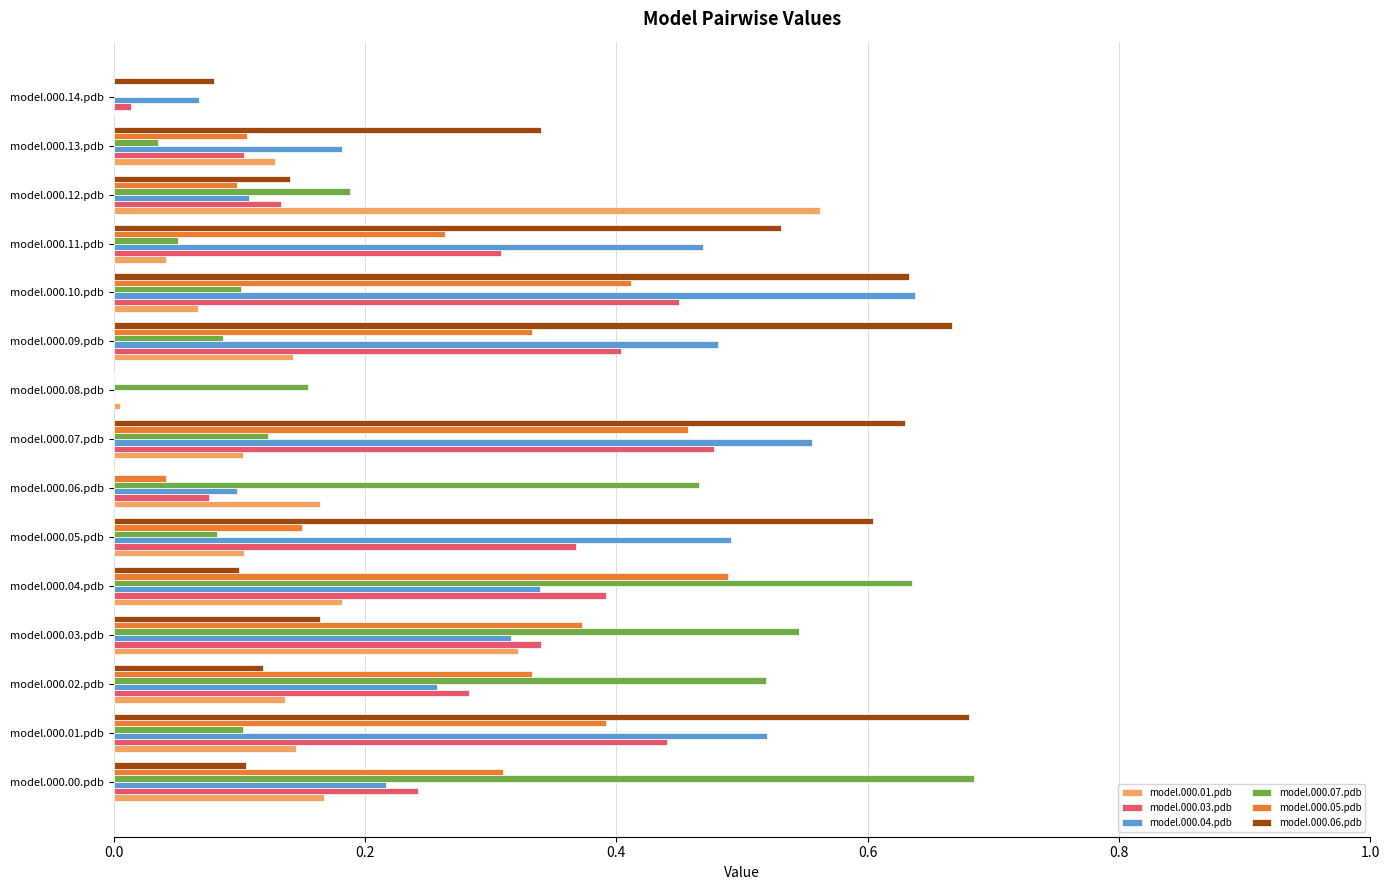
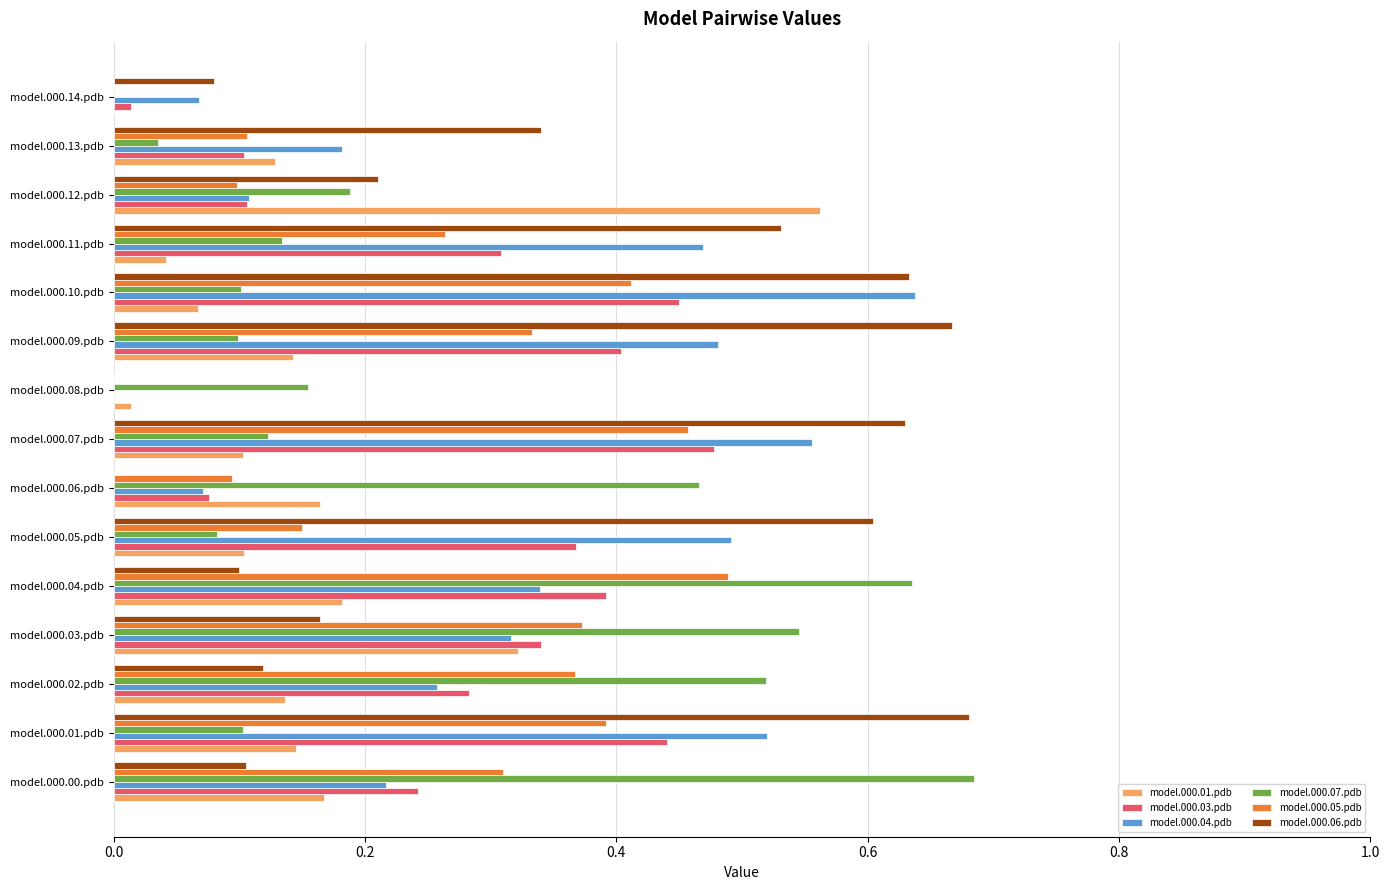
model.000.06.pdb, model.000.12.pdb: 0.14 -> 0.21
model.000.03.pdb, model.000.12.pdb: 0.133 -> 0.106
model.000.07.pdb, model.000.11.pdb: 0.051 -> 0.134
model.000.07.pdb, model.000.09.pdb: 0.087 -> 0.099
model.000.01.pdb, model.000.08.pdb: 0.005 -> 0.014
model.000.05.pdb, model.000.06.pdb: 0.042 -> 0.094
model.000.04.pdb, model.000.06.pdb: 0.098 -> 0.071
model.000.05.pdb, model.000.02.pdb: 0.333 -> 0.367
